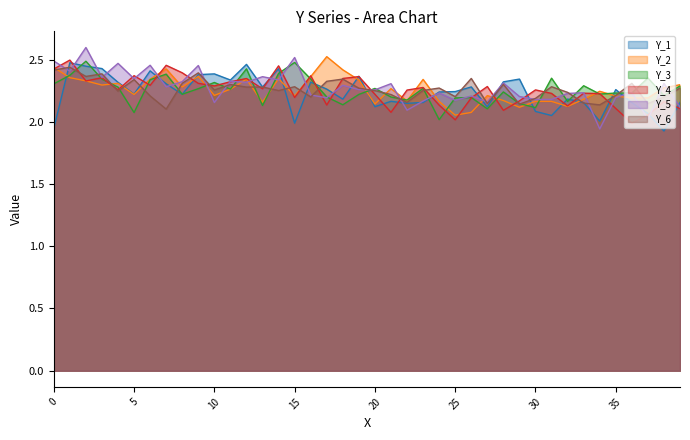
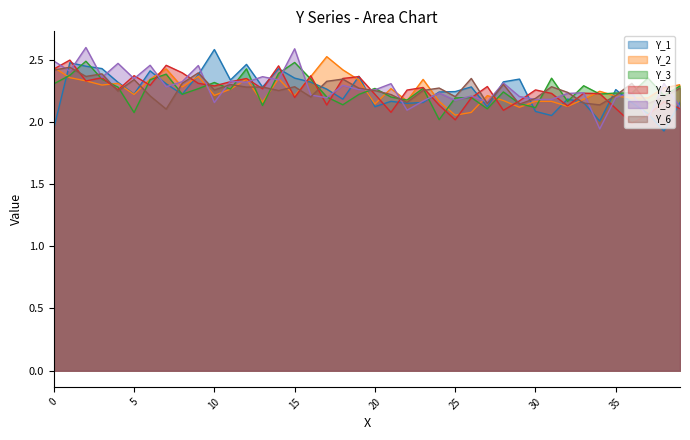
Y_1, 10: 2.39 -> 2.58
Y_1, 15: 1.99 -> 2.35
Y_5, 15: 2.52 -> 2.59
